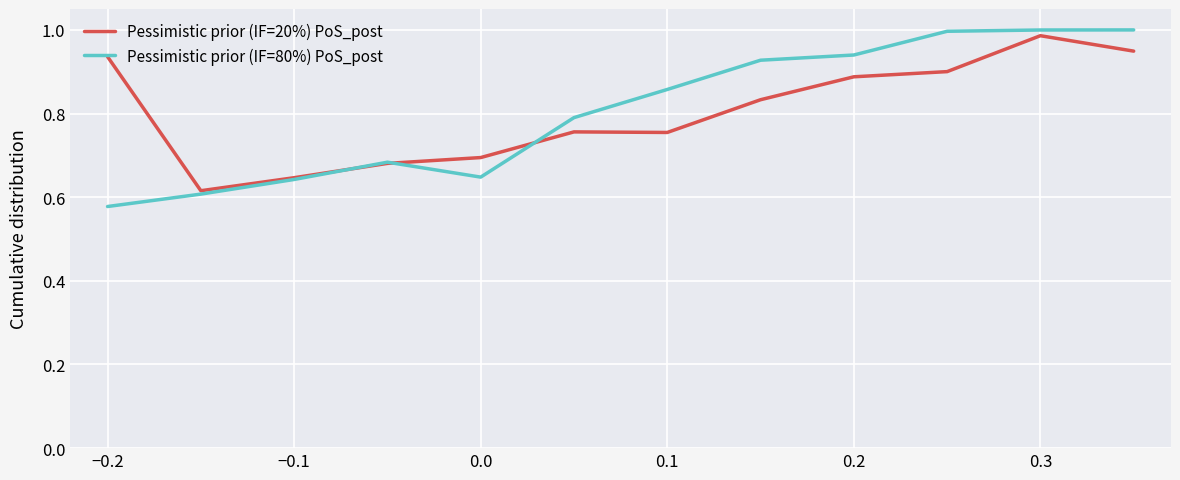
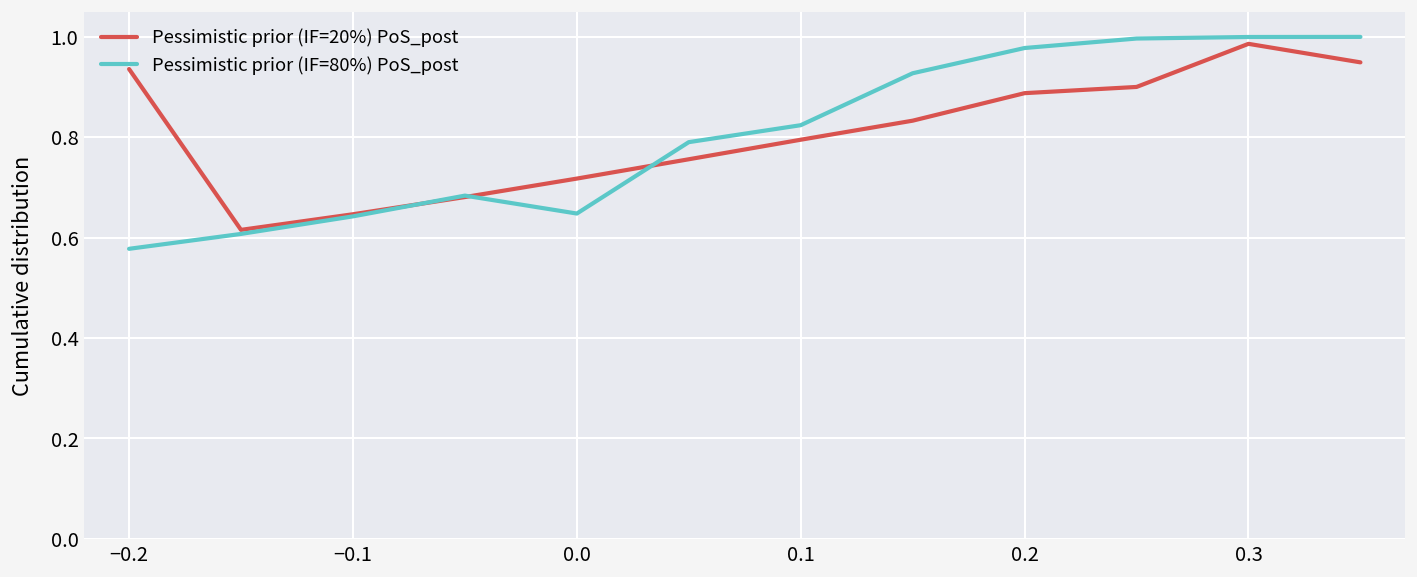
Pessimistic prior (IF=20%) PoS_post, 0.0: 0.69 -> 0.72
Pessimistic prior (IF=20%) PoS_post, 0.1: 0.75 -> 0.80
Pessimistic prior (IF=80%) PoS_post, 0.1: 0.86 -> 0.82
Pessimistic prior (IF=80%) PoS_post, 0.2: 0.94 -> 0.98
